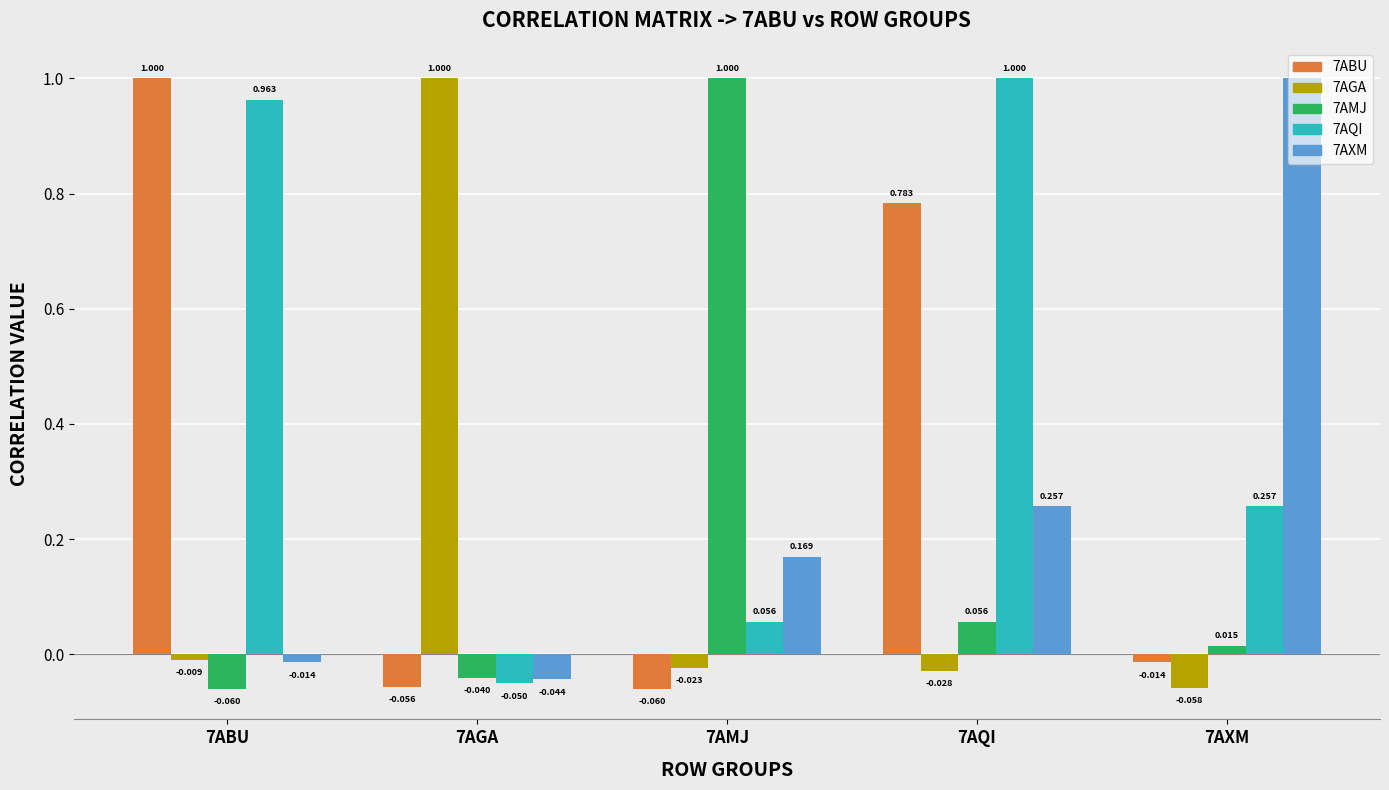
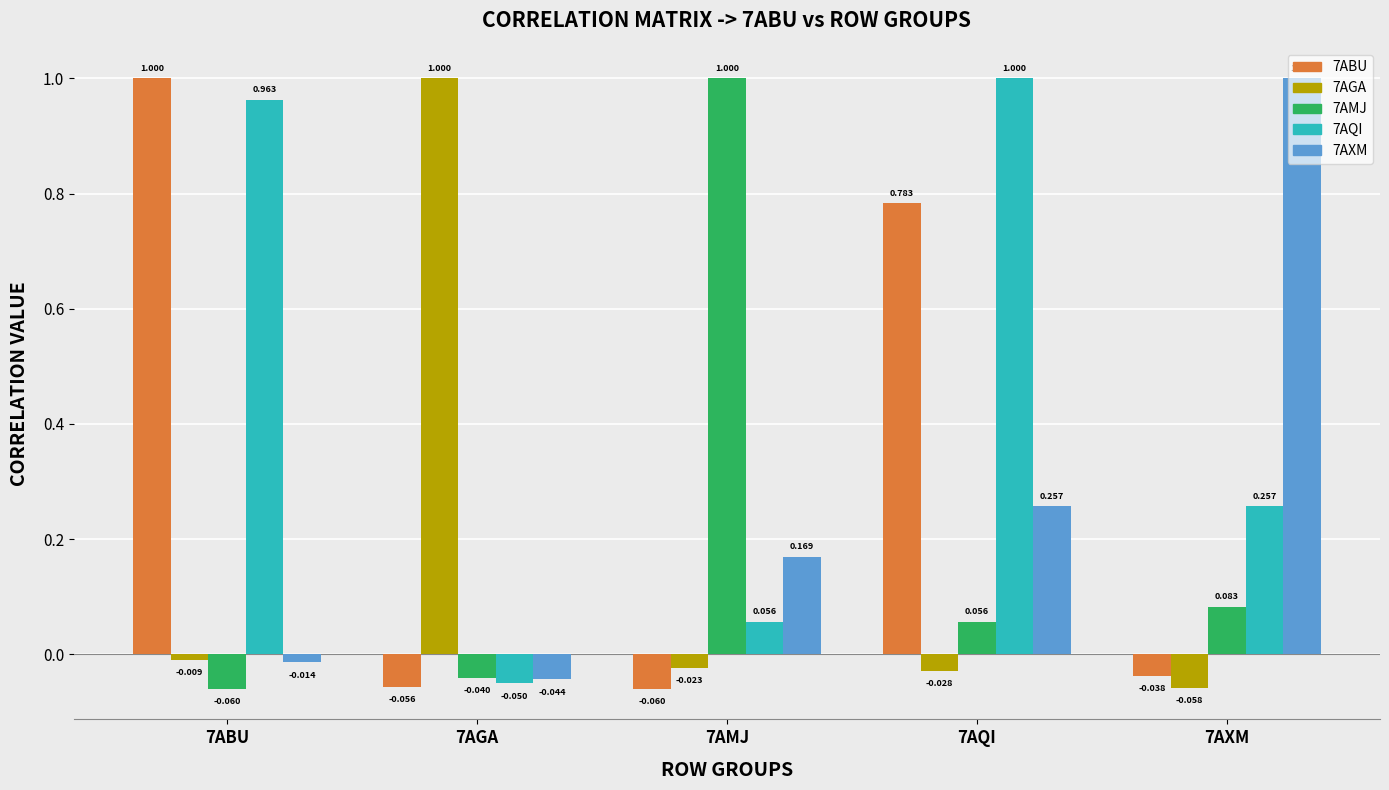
7ABU, 7AXM: -0.014 -> -0.038
7AMJ, 7AXM: 0.015 -> 0.083
